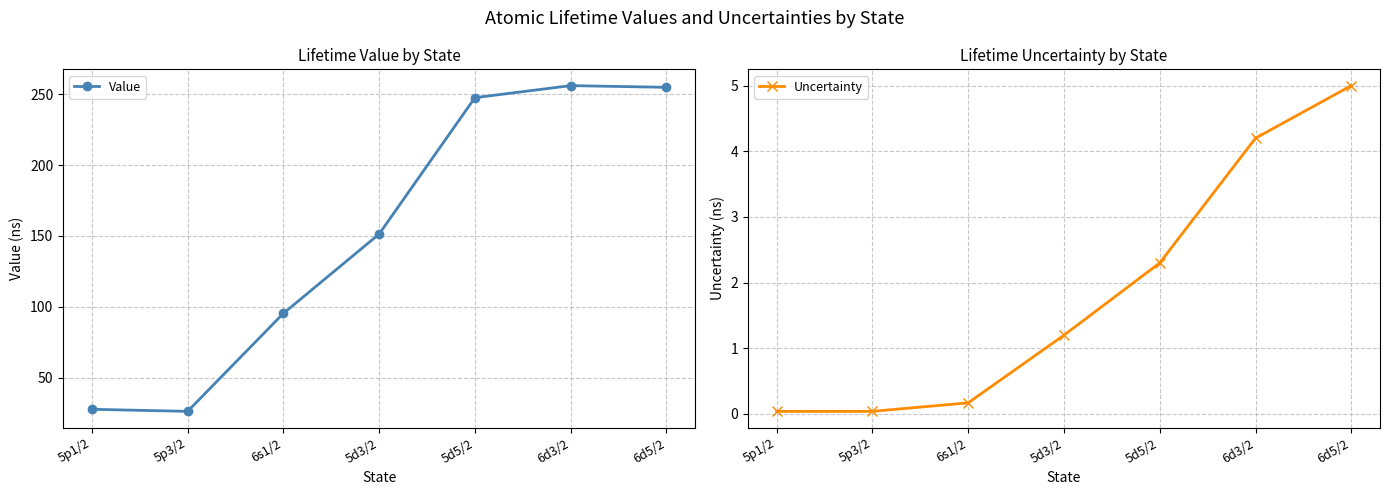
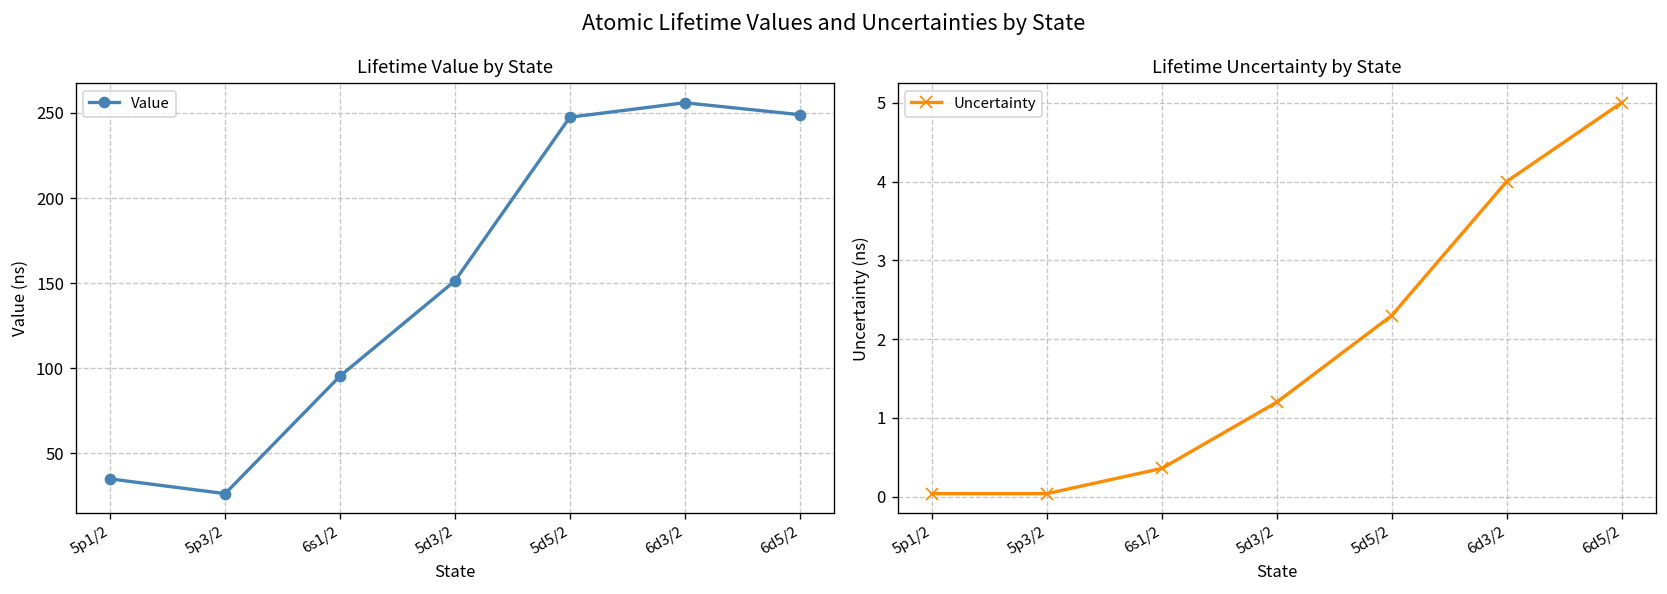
Lifetime Value by State, 5p1/2: 28 -> 35
Lifetime Value by State, 6d5/2: 255 -> 249
Lifetime Uncertainty by State, 6s1/2: 0.2 -> 0.4
Lifetime Uncertainty by State, 6d3/2: 4.2 -> 4.0
